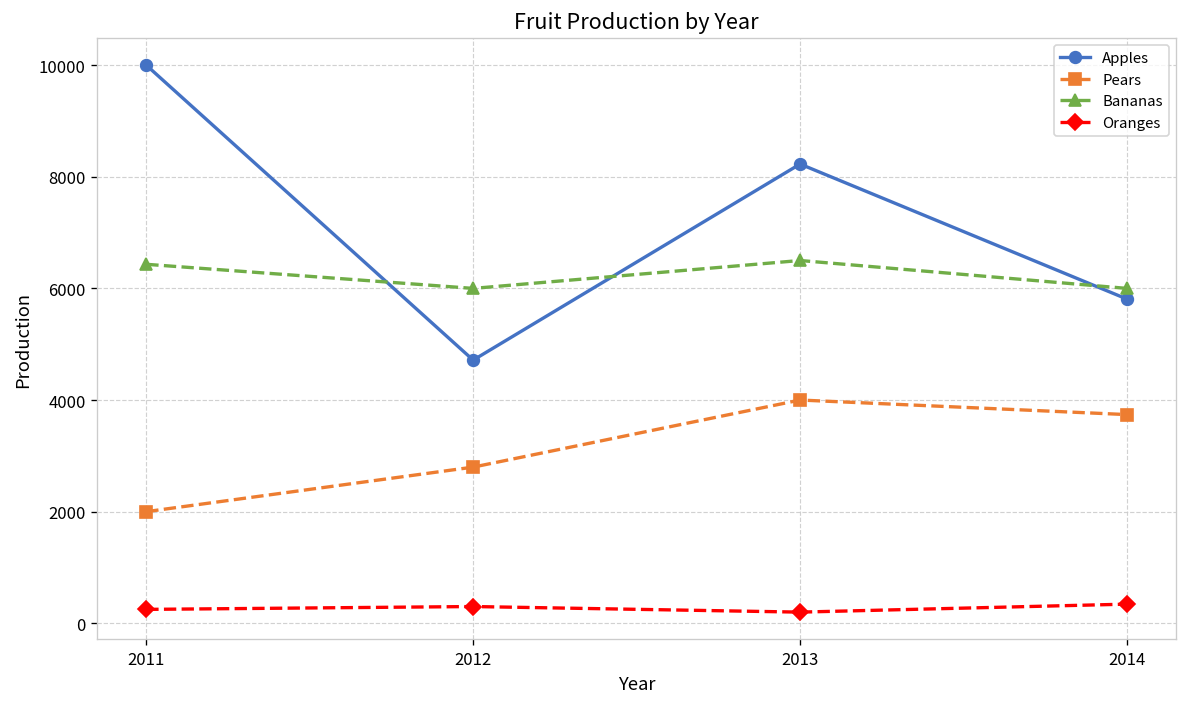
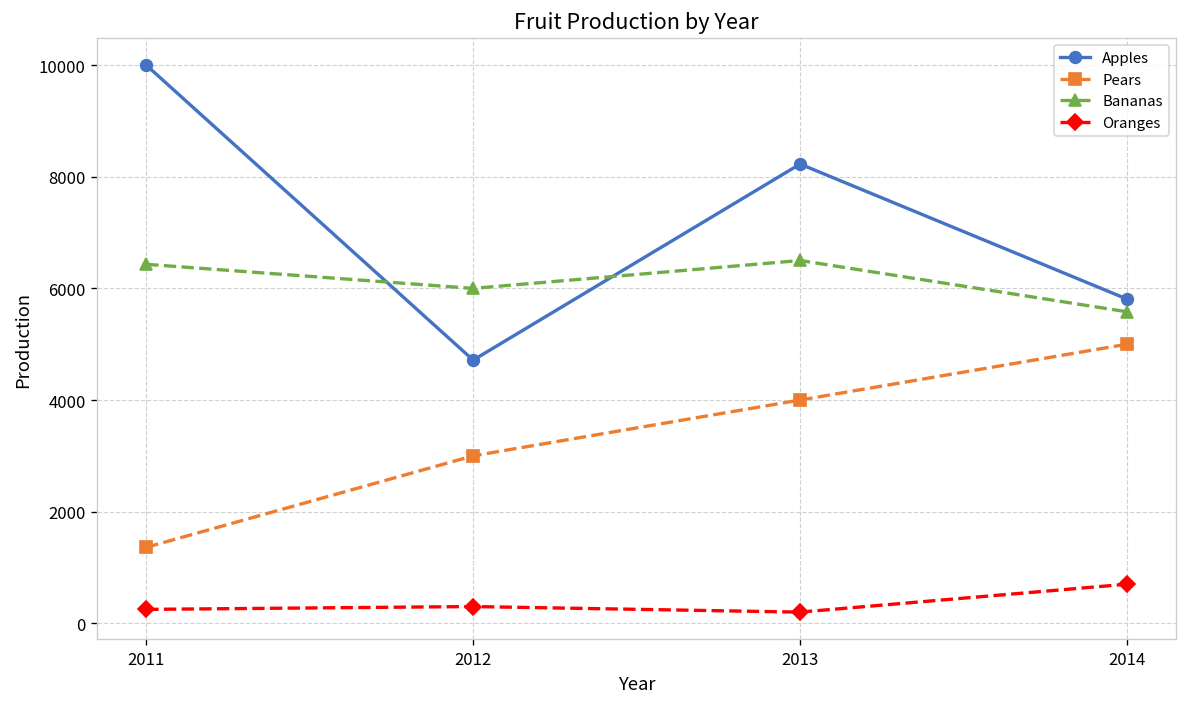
Pears, 2011: 2000 -> 1400
Pears, 2012: 2800 -> 3000
Pears, 2014: 3700 -> 5000
Bananas, 2014: 6000 -> 5600
Oranges, 2014: 300 -> 700
